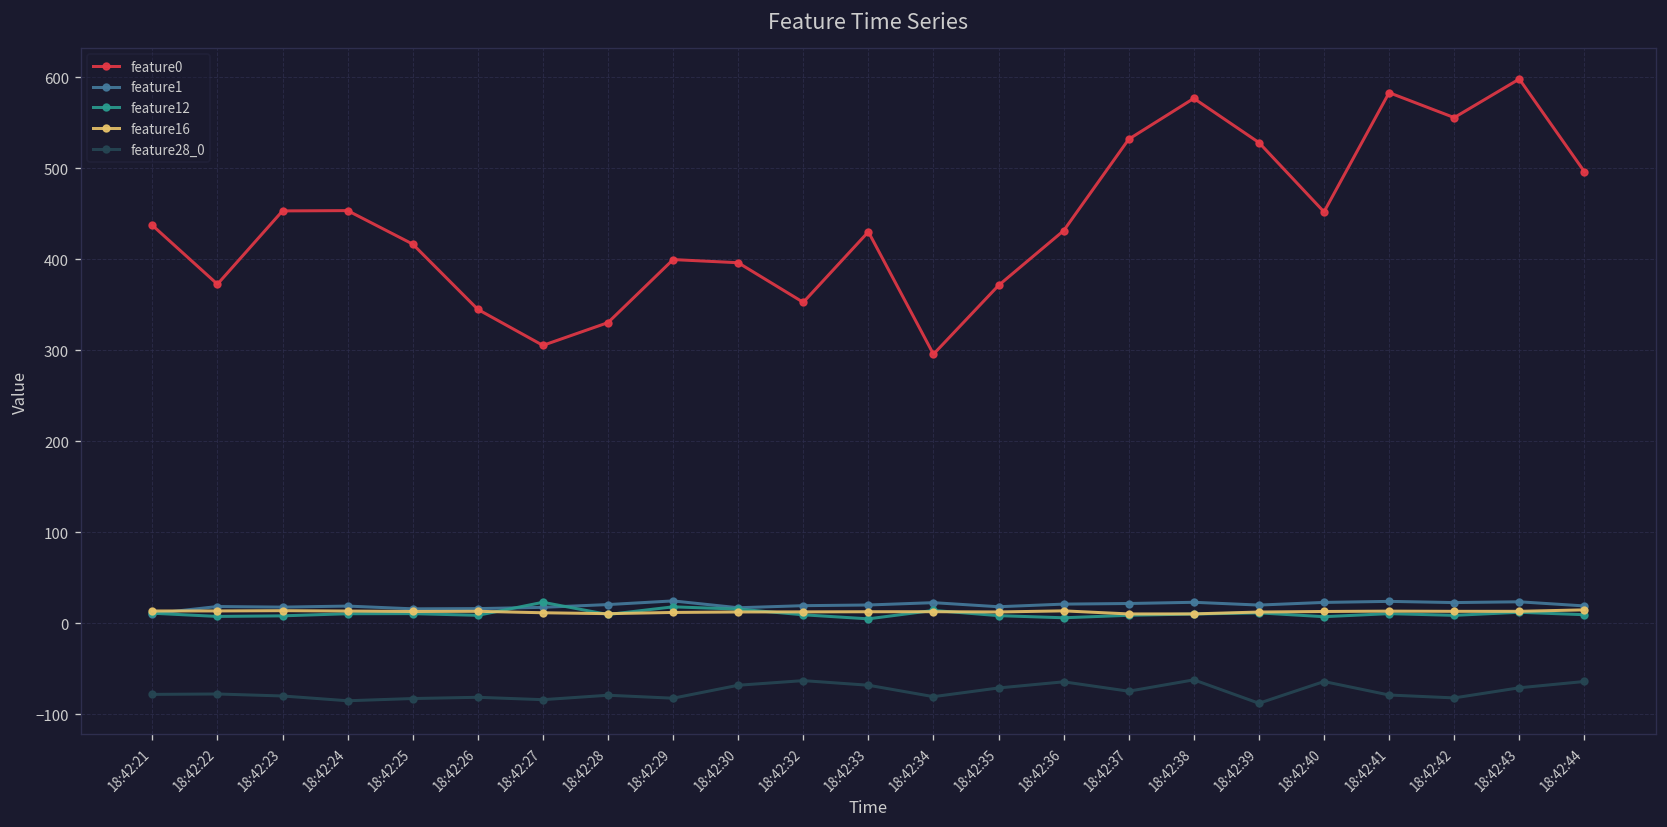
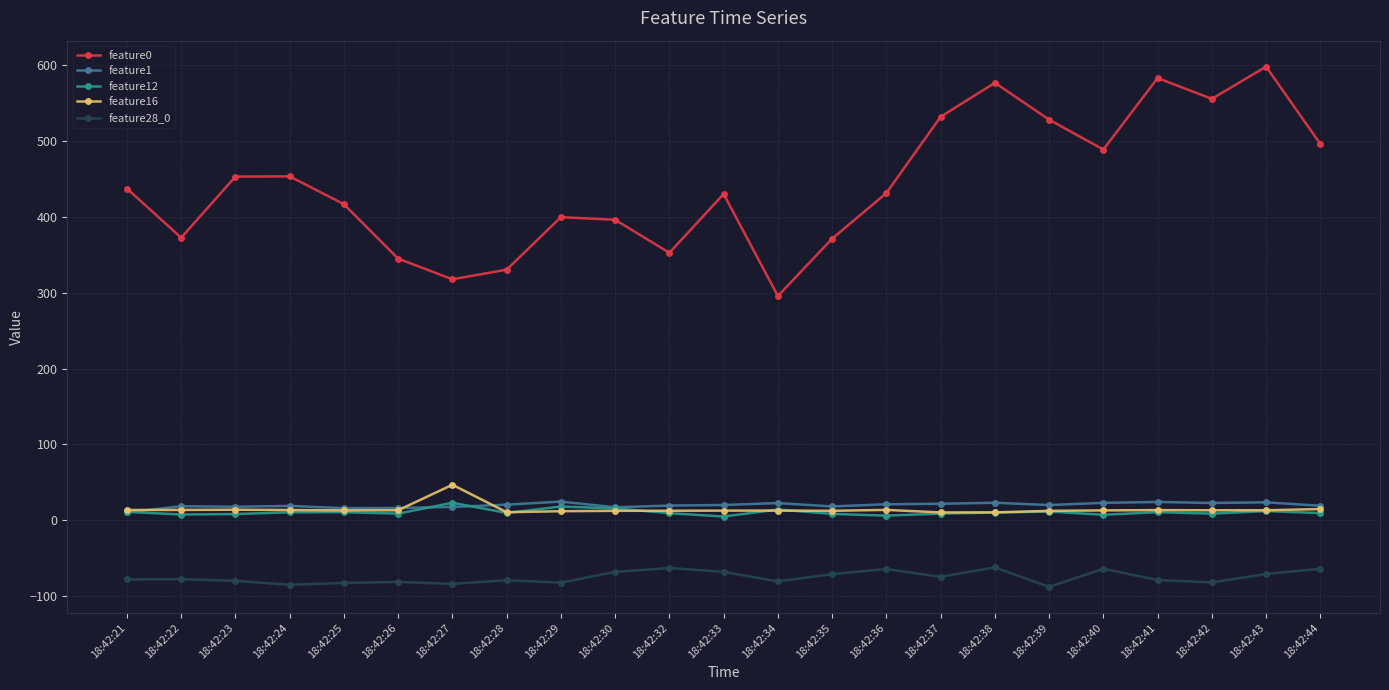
feature0, 18:42:27: 310 -> 320
feature16, 18:42:27: 10 -> 50
feature0, 18:42:40: 450 -> 490
